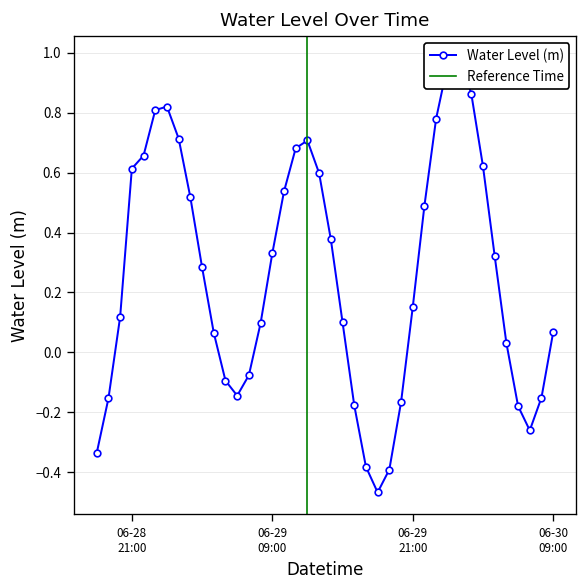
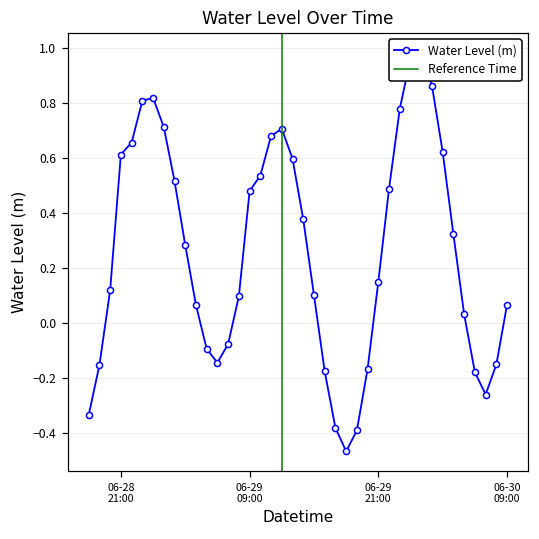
06-29 09:00: 0.33 -> 0.48
